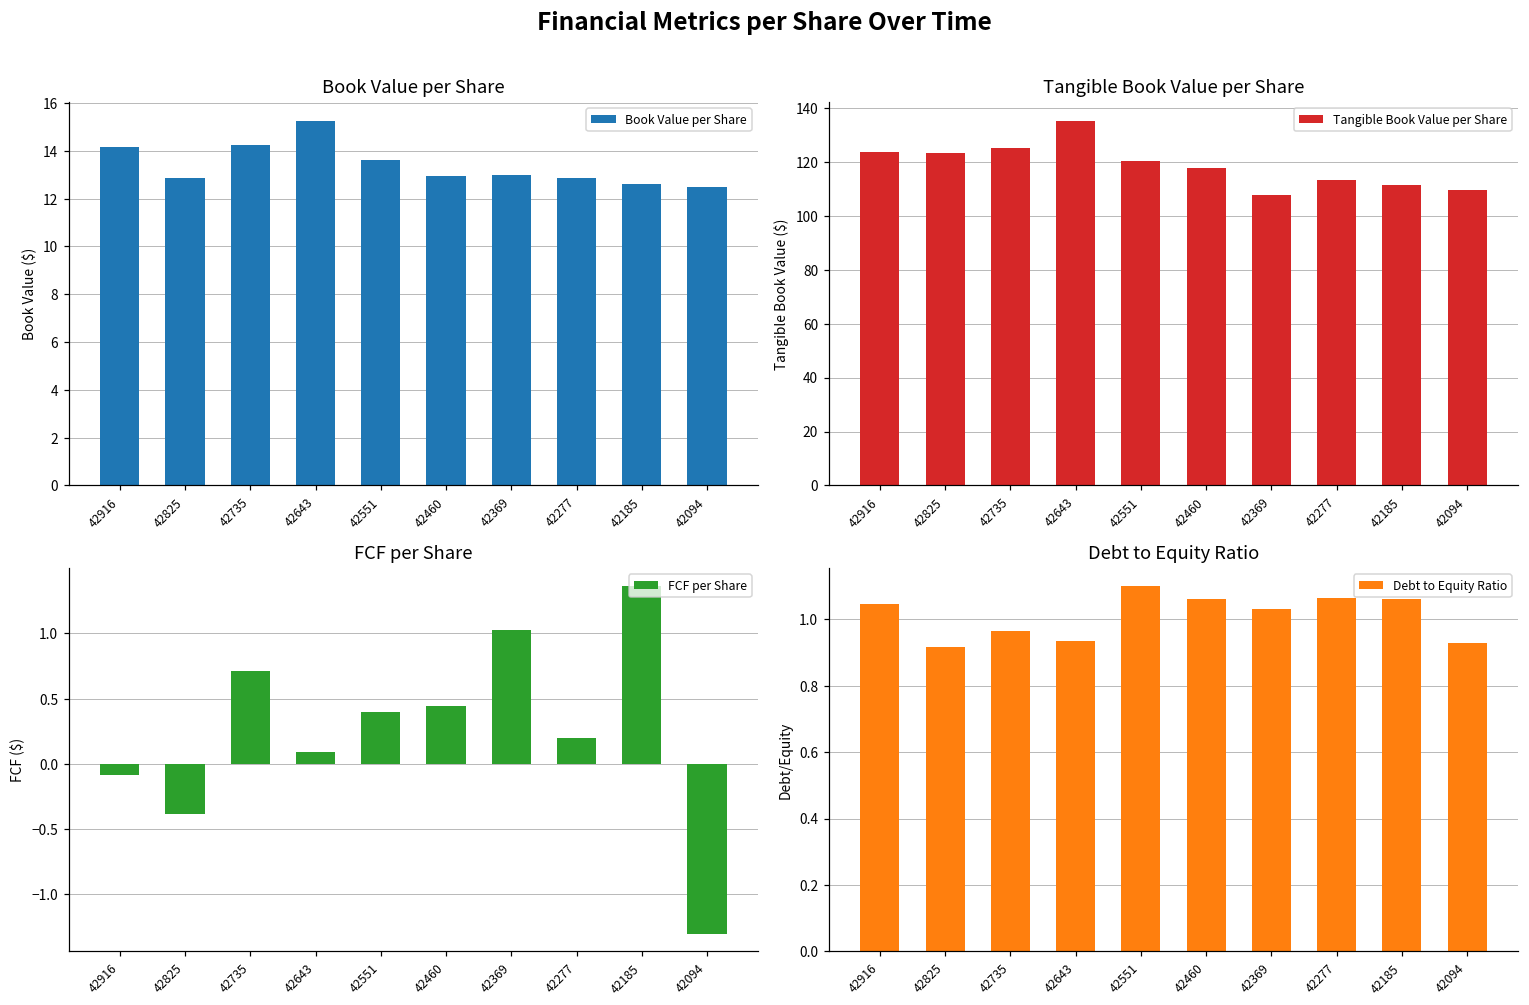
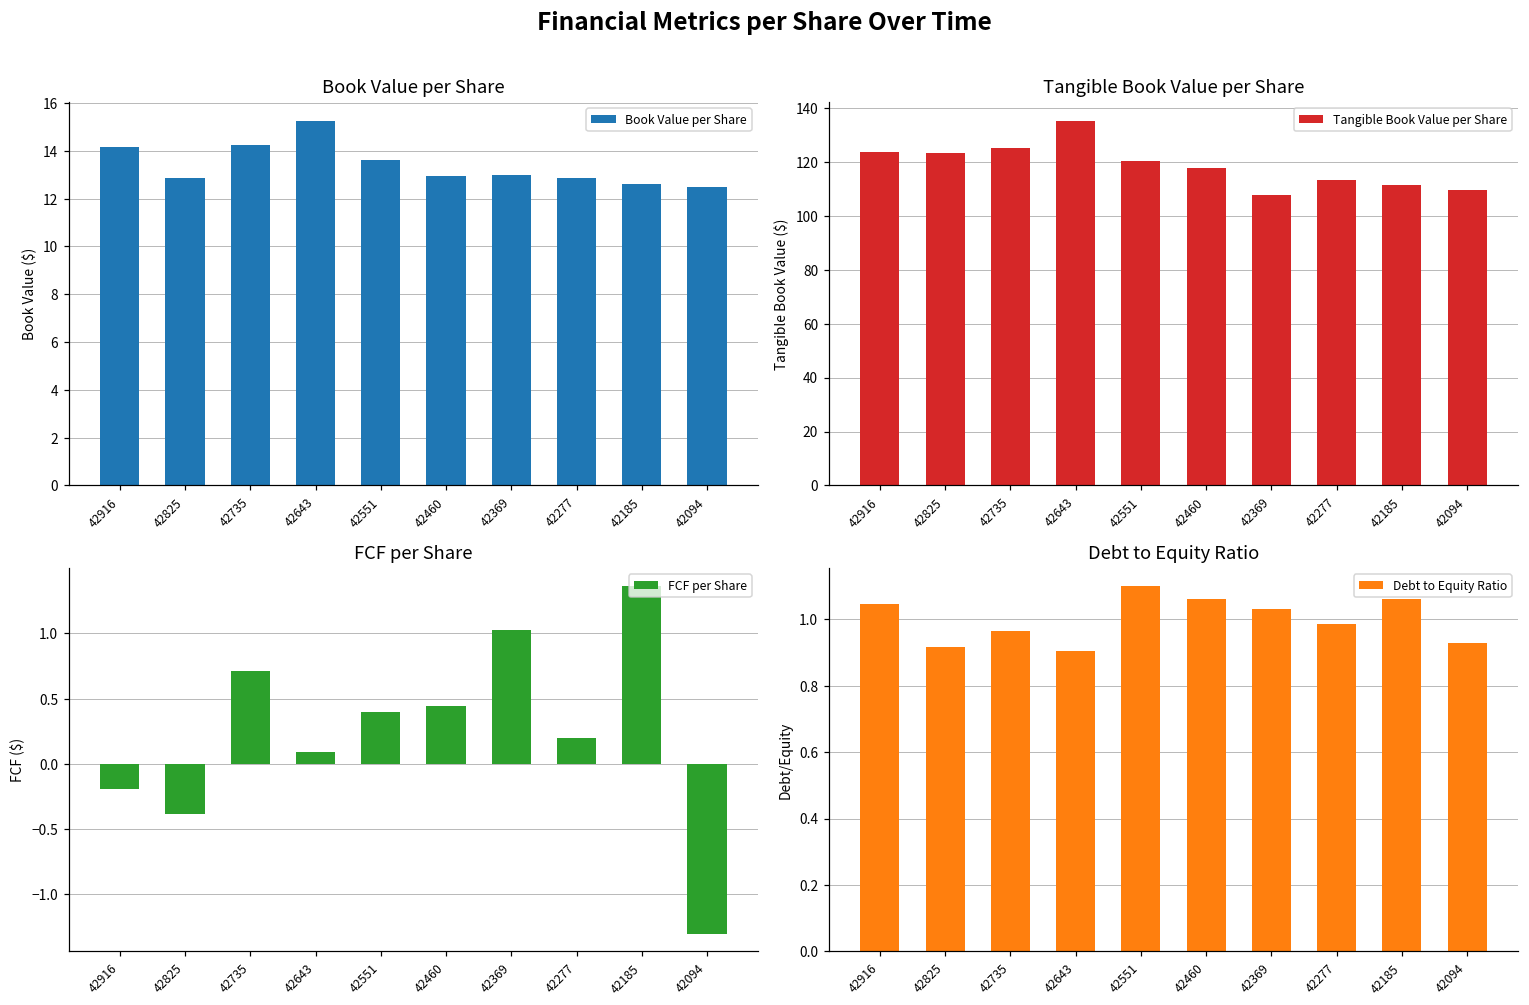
FCF per Share, 42916: -0.09 -> -0.19
Debt to Equity Ratio, 42643: 0.94 -> 0.91
Debt to Equity Ratio, 42277: 1.06 -> 0.99
